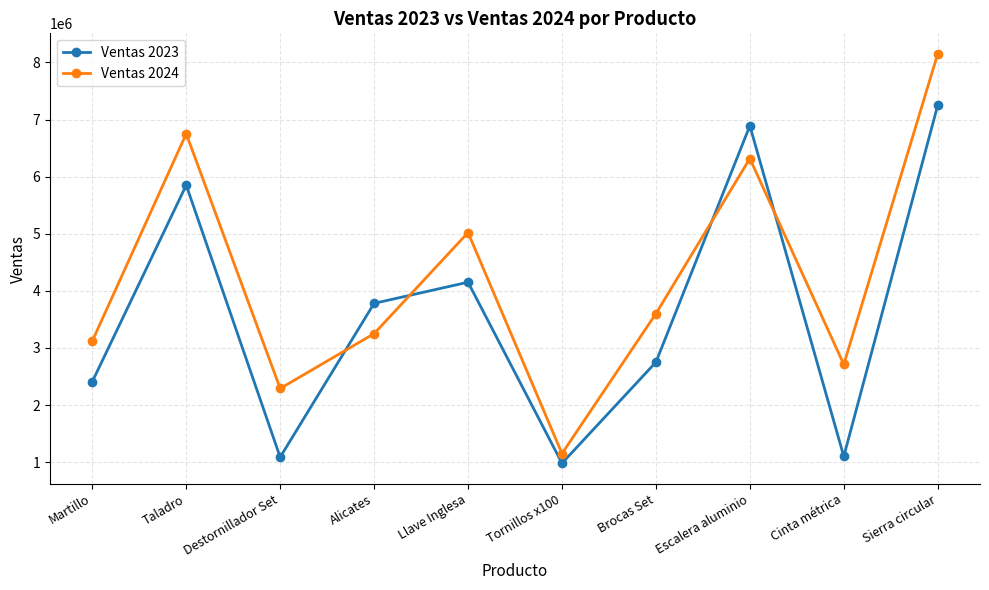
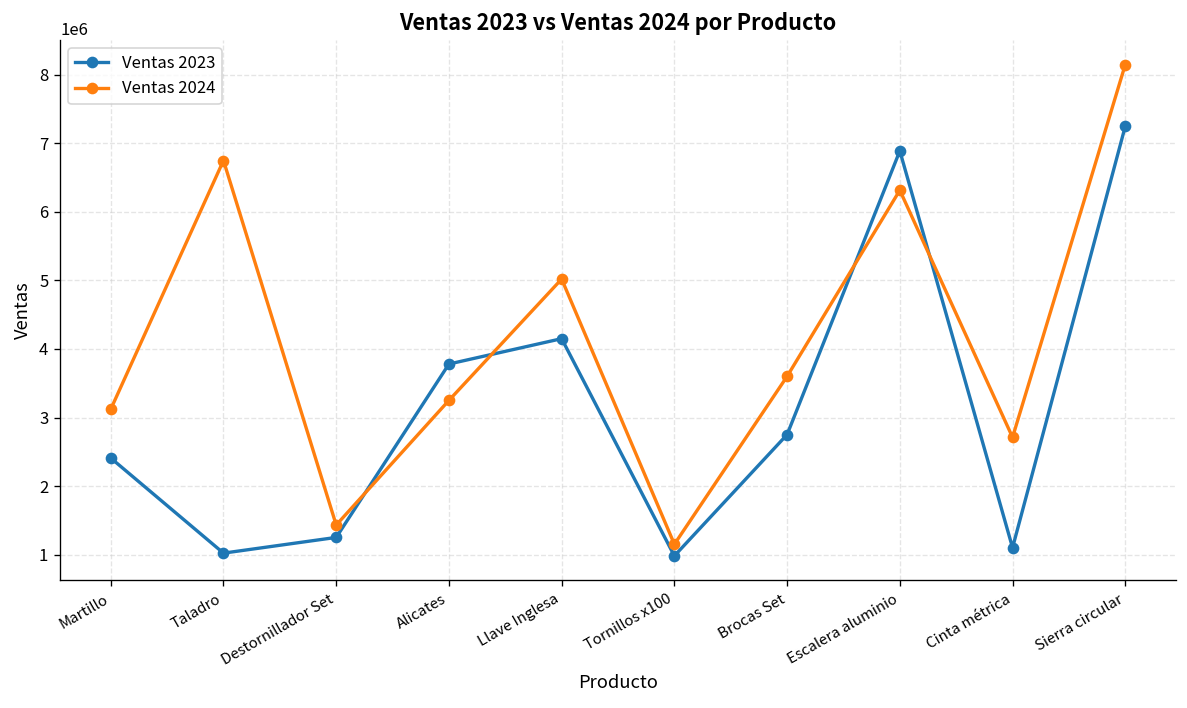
Ventas 2023, Taladro: 5900000 -> 1000000
Ventas 2023, Destornillador Set: 1100000 -> 1300000
Ventas 2024, Destornillador Set: 2300000 -> 1400000
